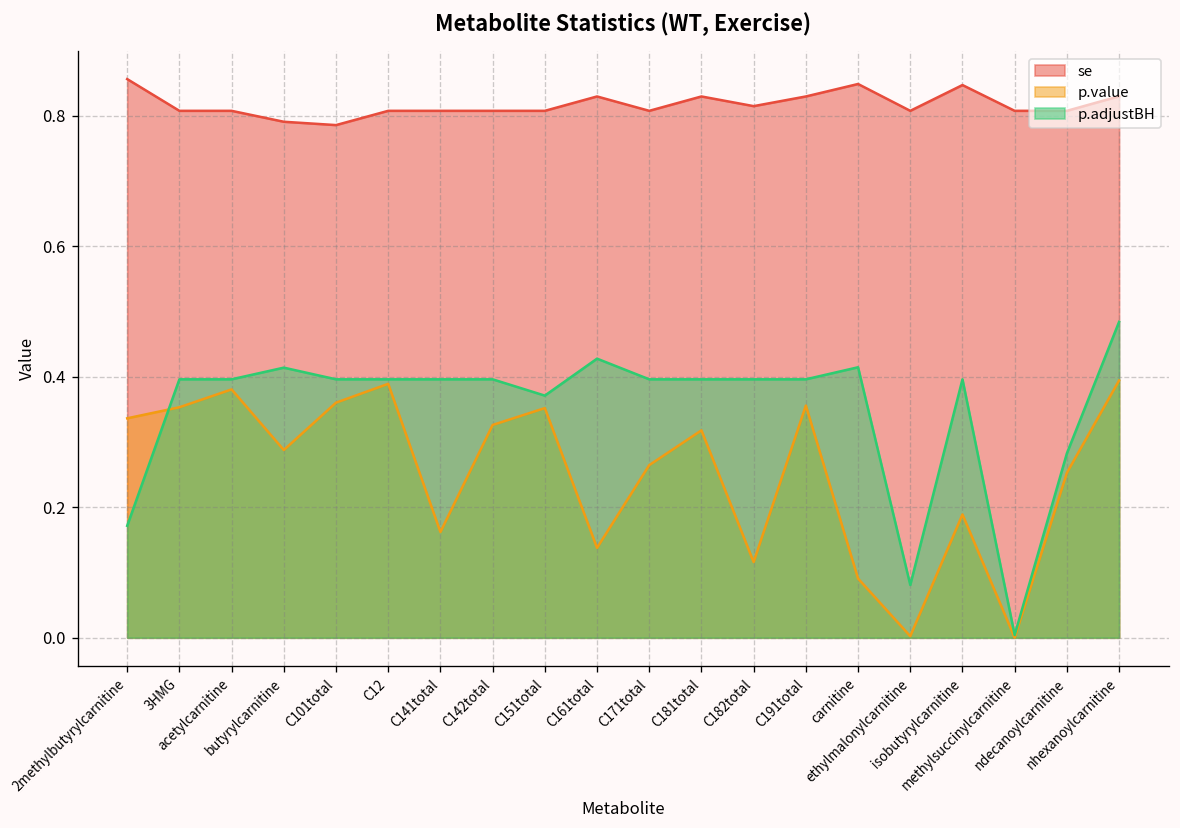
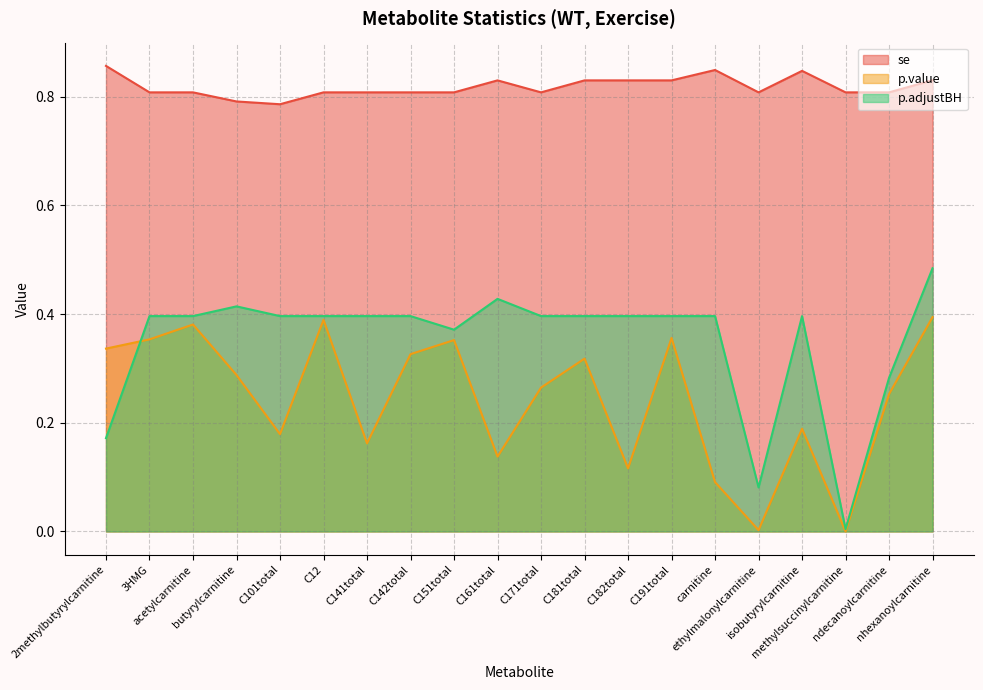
p.value, C101total: 0.36 -> 0.18
se, C182total: 0.82 -> 0.83
p.adjustBH, carnitine: 0.41 -> 0.40
